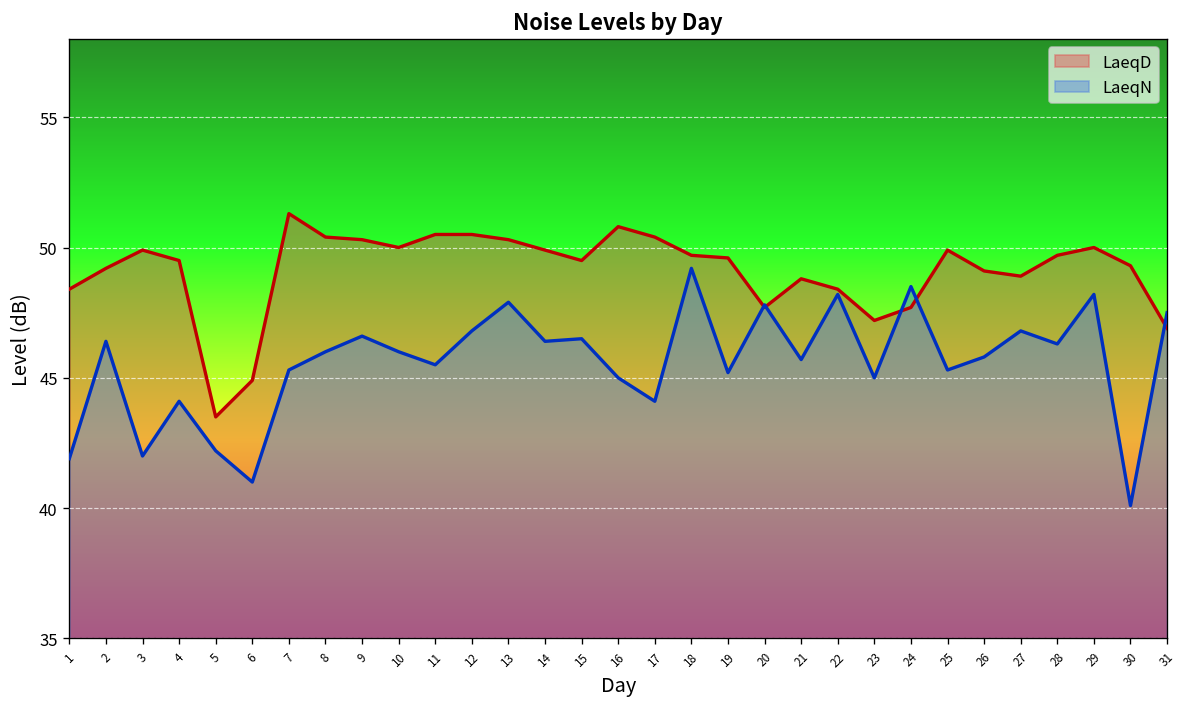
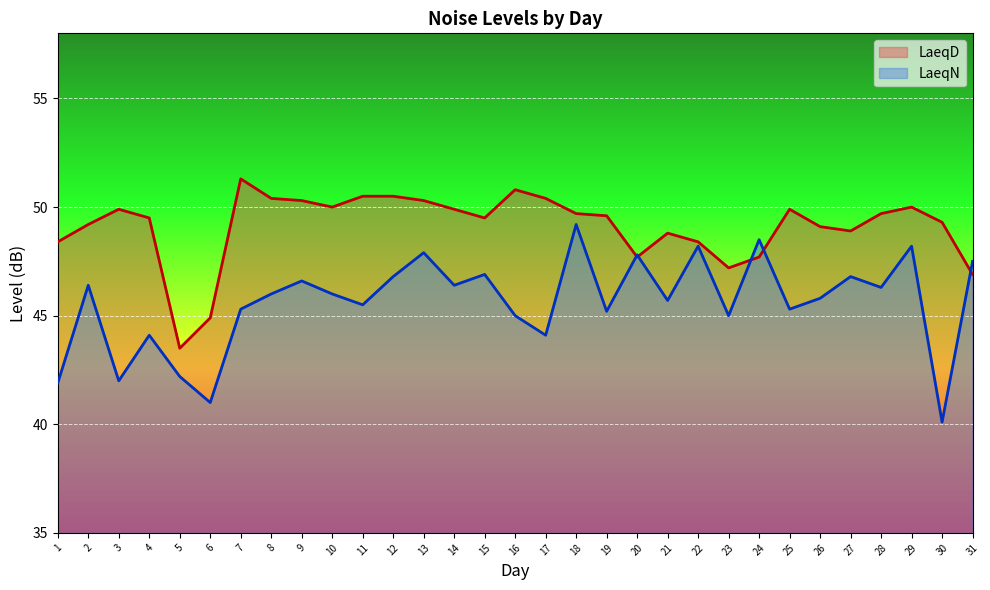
LaeqN, 15: 46.5 -> 46.9
